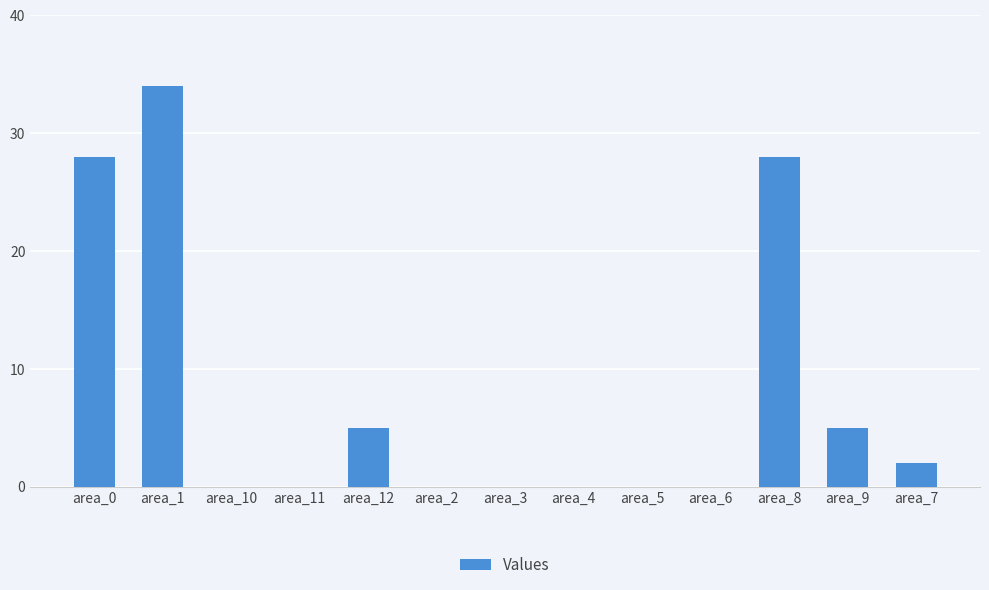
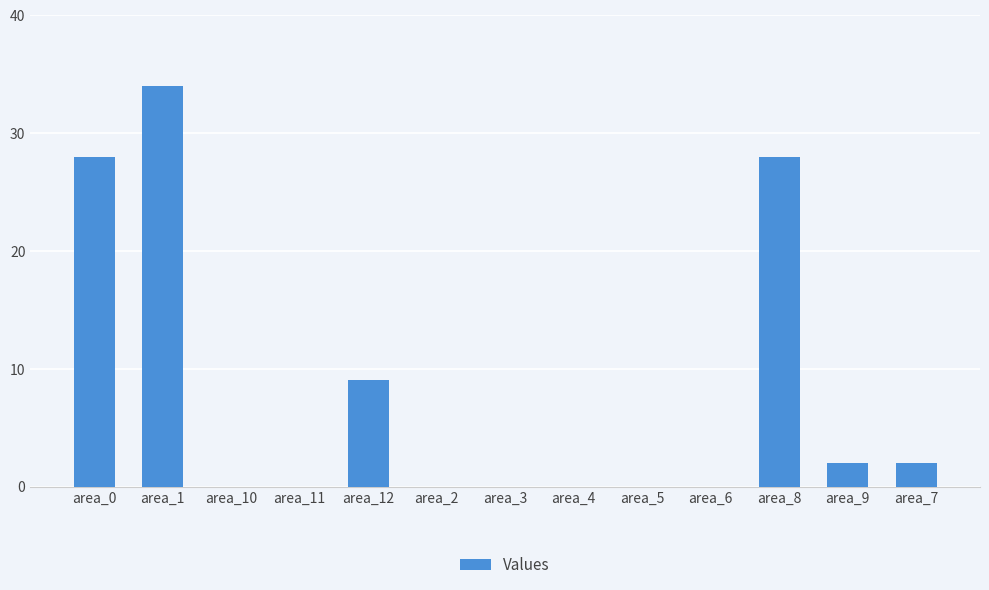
area_12: 5 -> 9
area_9: 5 -> 2
